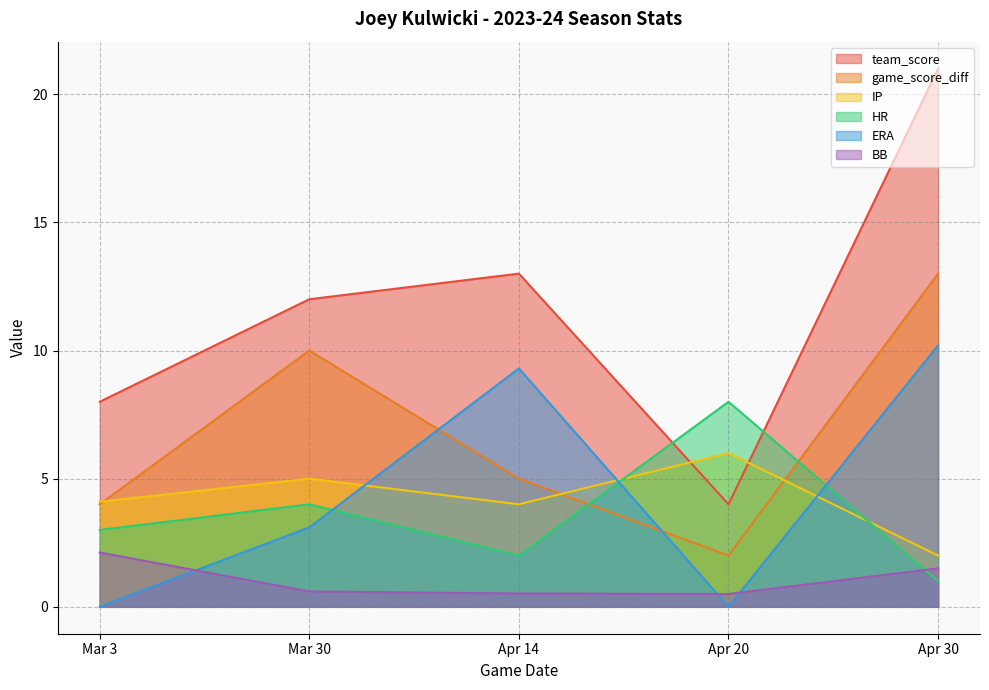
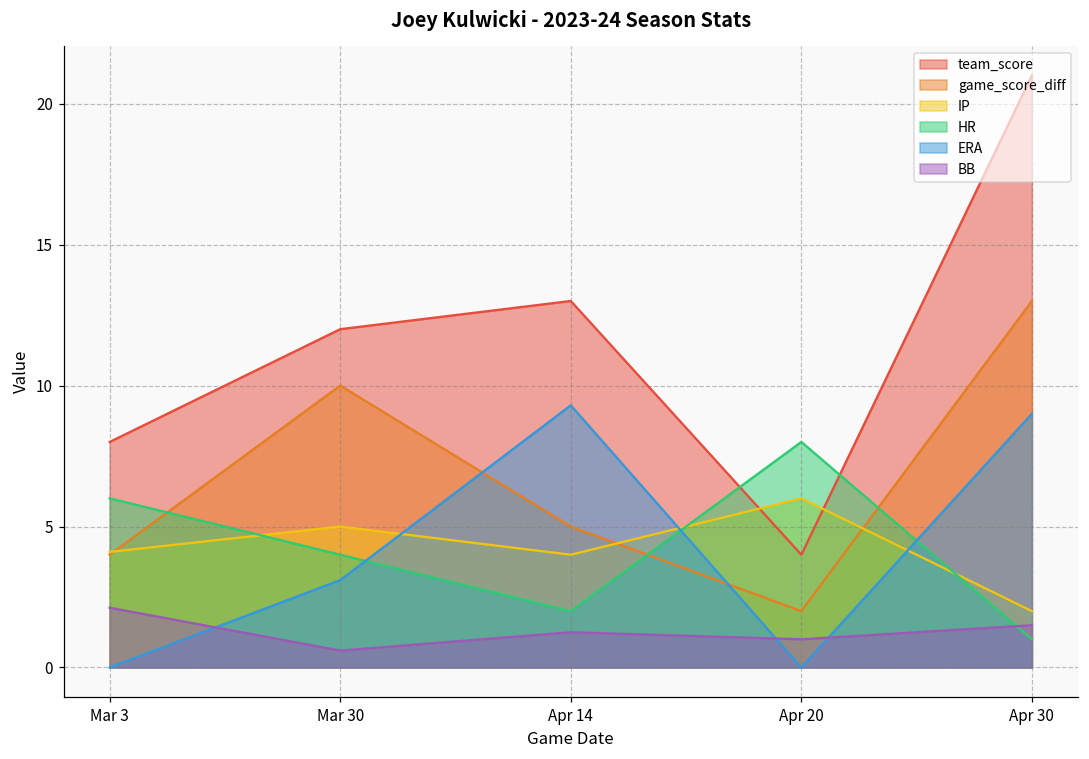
HR, Mar 3: 3 -> 6
BB, Apr 14: 0.5 -> 1.3
BB, Apr 20: 0.5 -> 1.0
ERA, Apr 30: 10.2 -> 9.0
